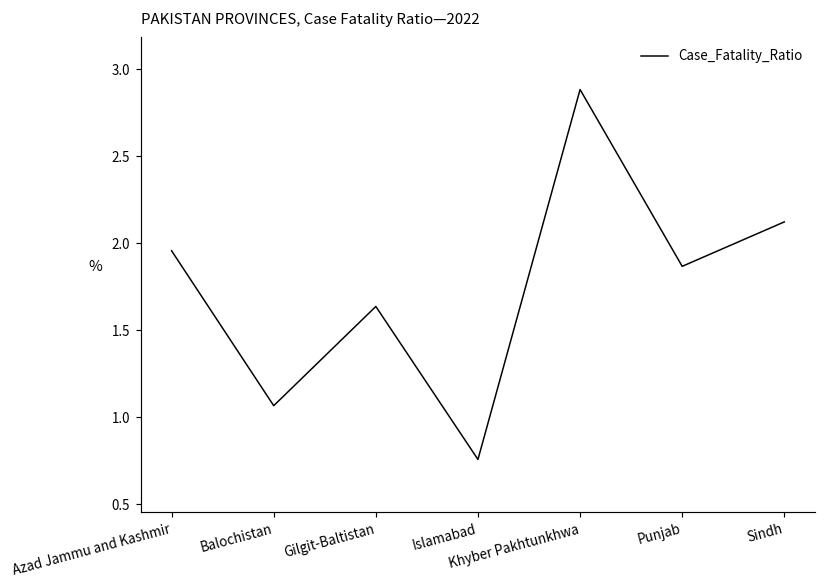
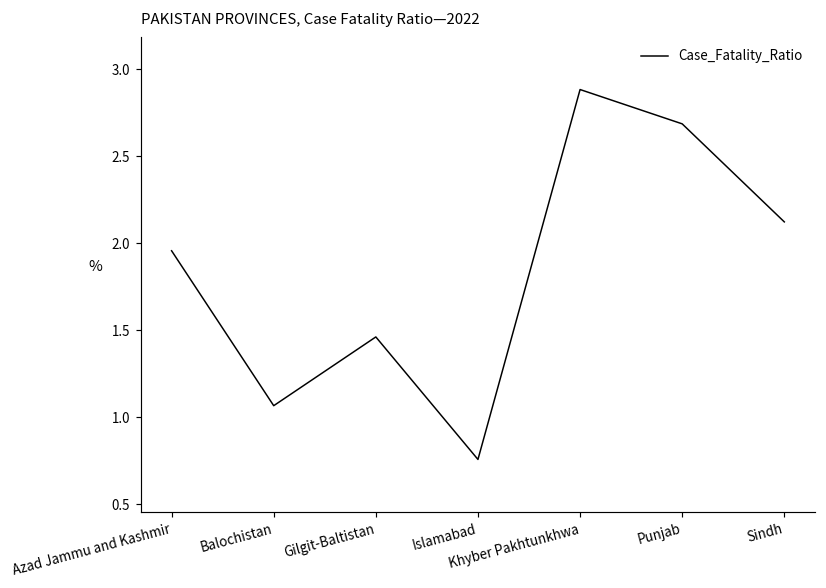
Gilgit-Baltistan: 1.64 -> 1.46
Punjab: 1.87 -> 2.69
